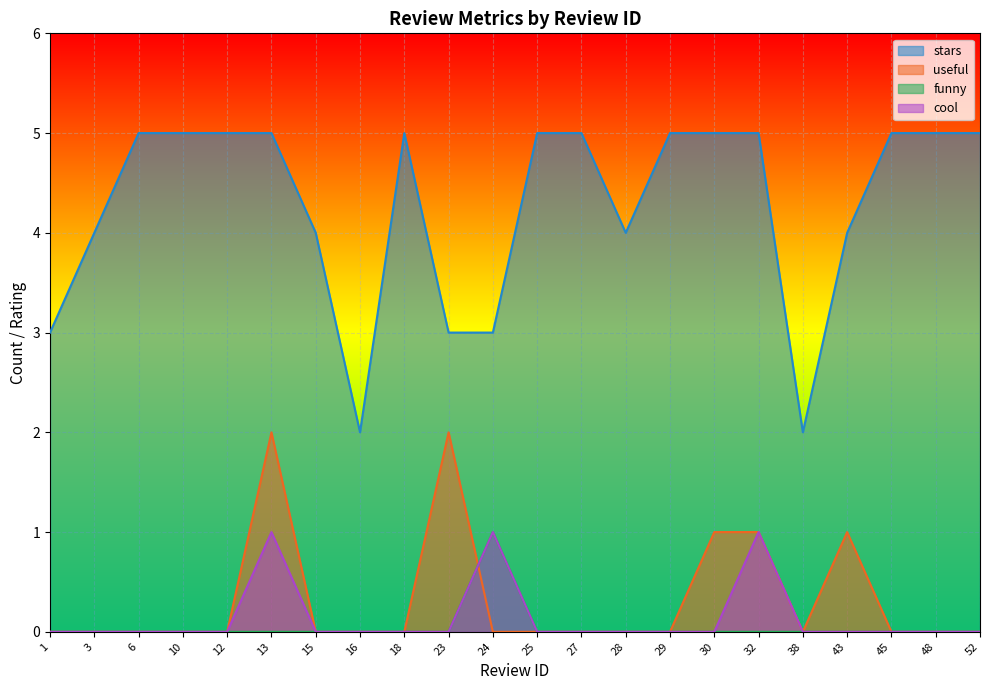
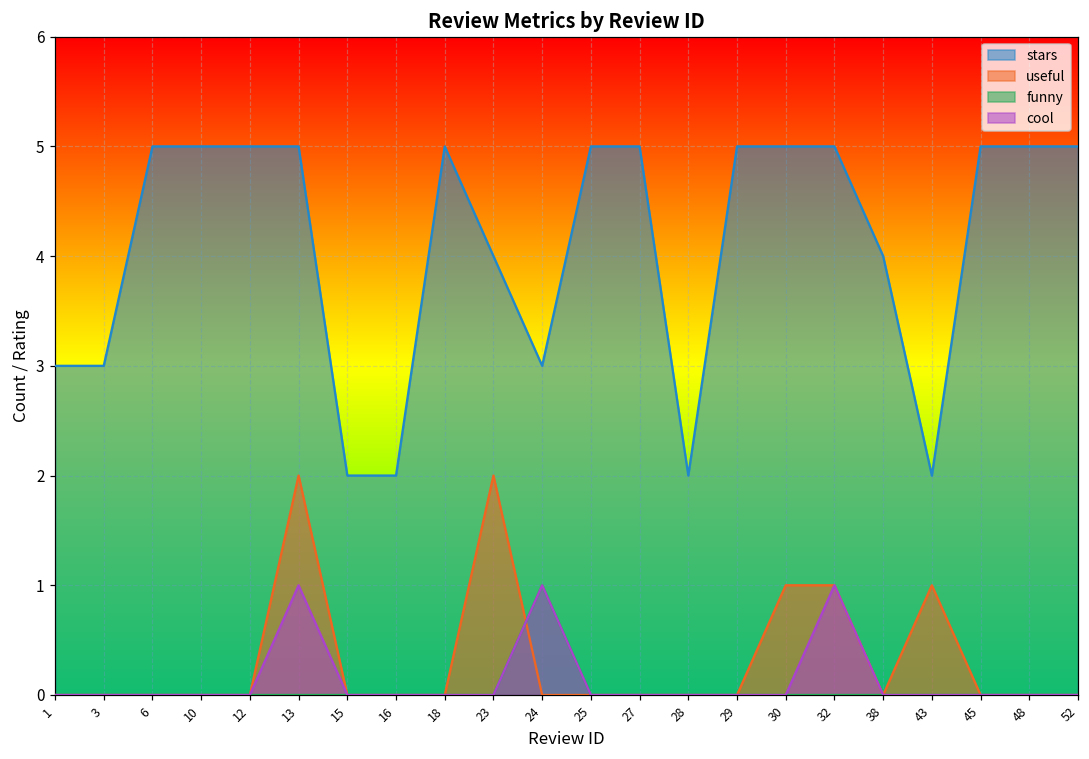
stars, 3: 4 -> 3
stars, 15: 4 -> 2
stars, 23: 3 -> 4
stars, 28: 4 -> 2
stars, 38: 2 -> 4
stars, 43: 4 -> 2
